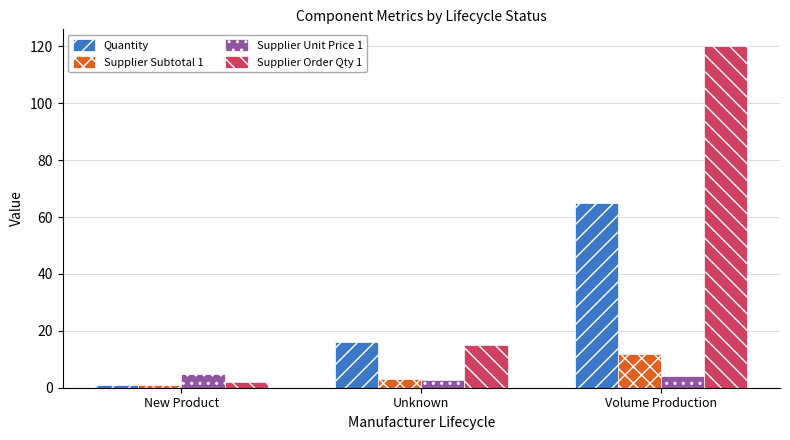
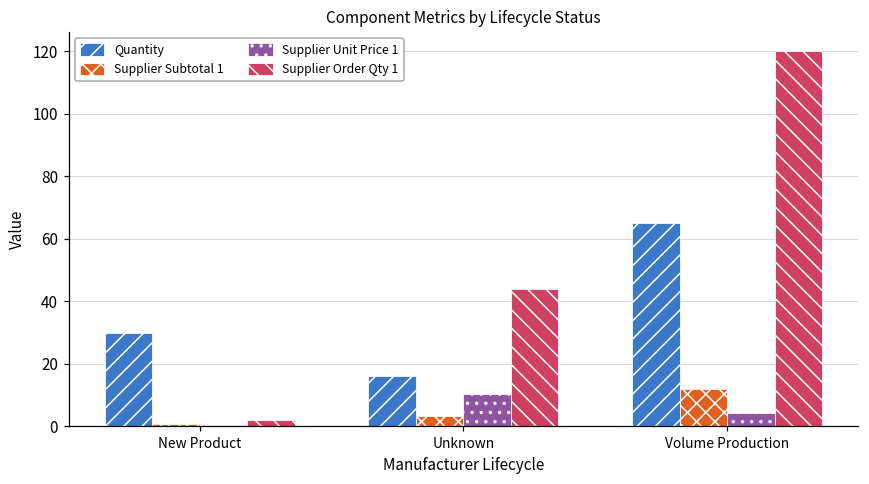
Quantity, New Product: 1 -> 30
Supplier Unit Price 1, New Product: 5 -> 0
Supplier Unit Price 1, Unknown: 3 -> 10
Supplier Order Qty 1, Unknown: 15 -> 44
